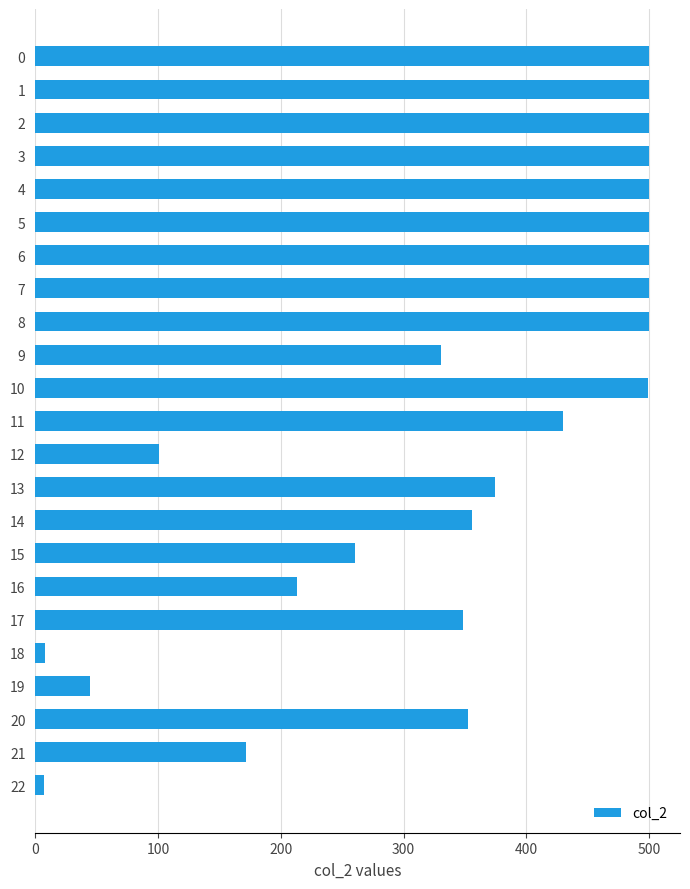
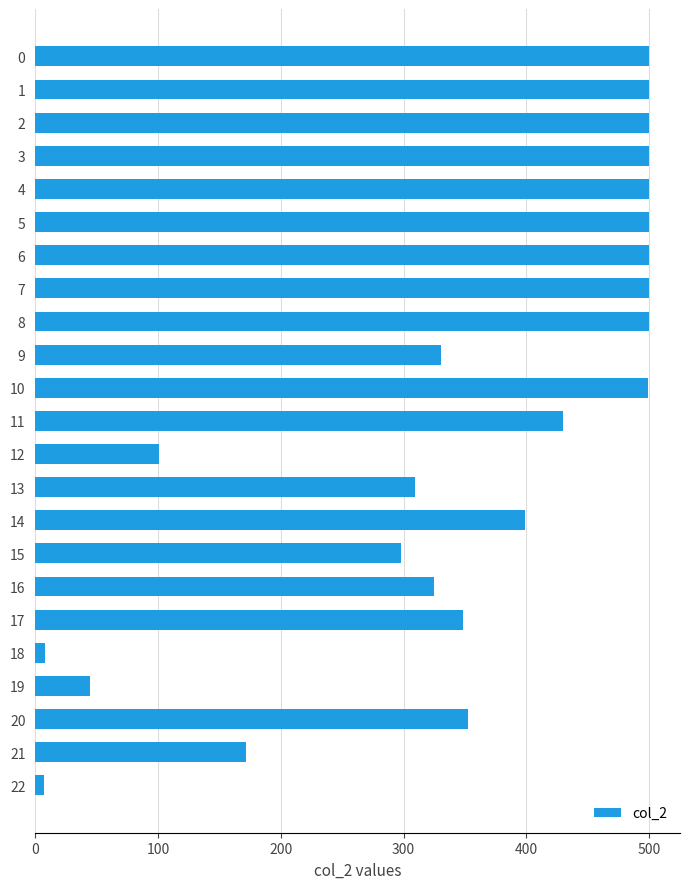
13: 374 -> 309
14: 356 -> 399
15: 260 -> 298
16: 213 -> 325
